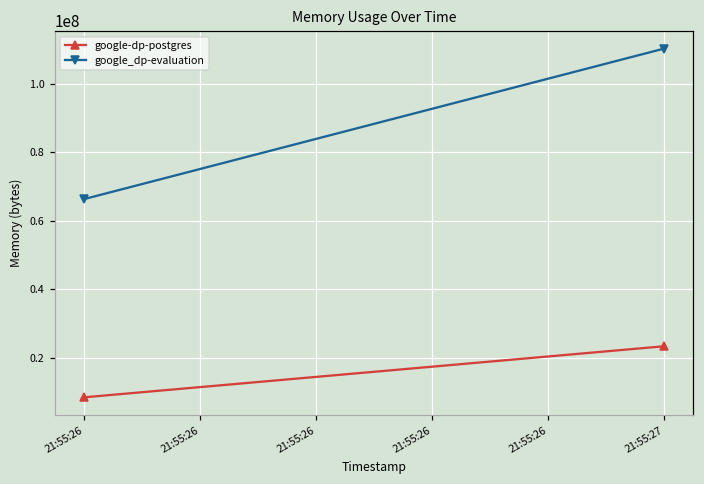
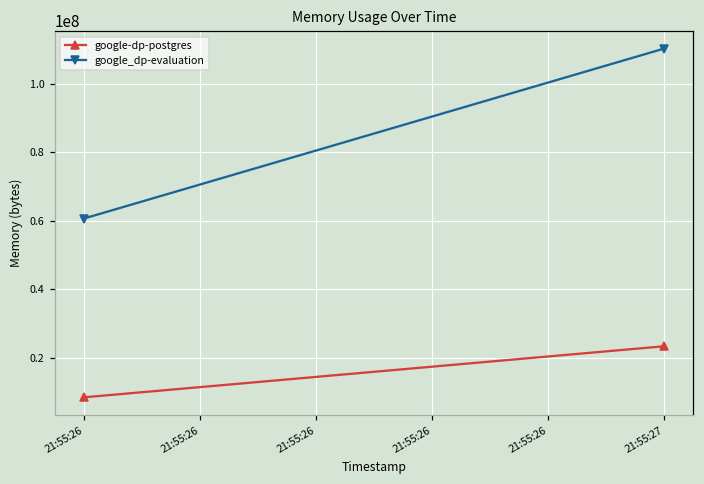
google_dp-evaluation, 21:55:26: 66000000 -> 61000000
